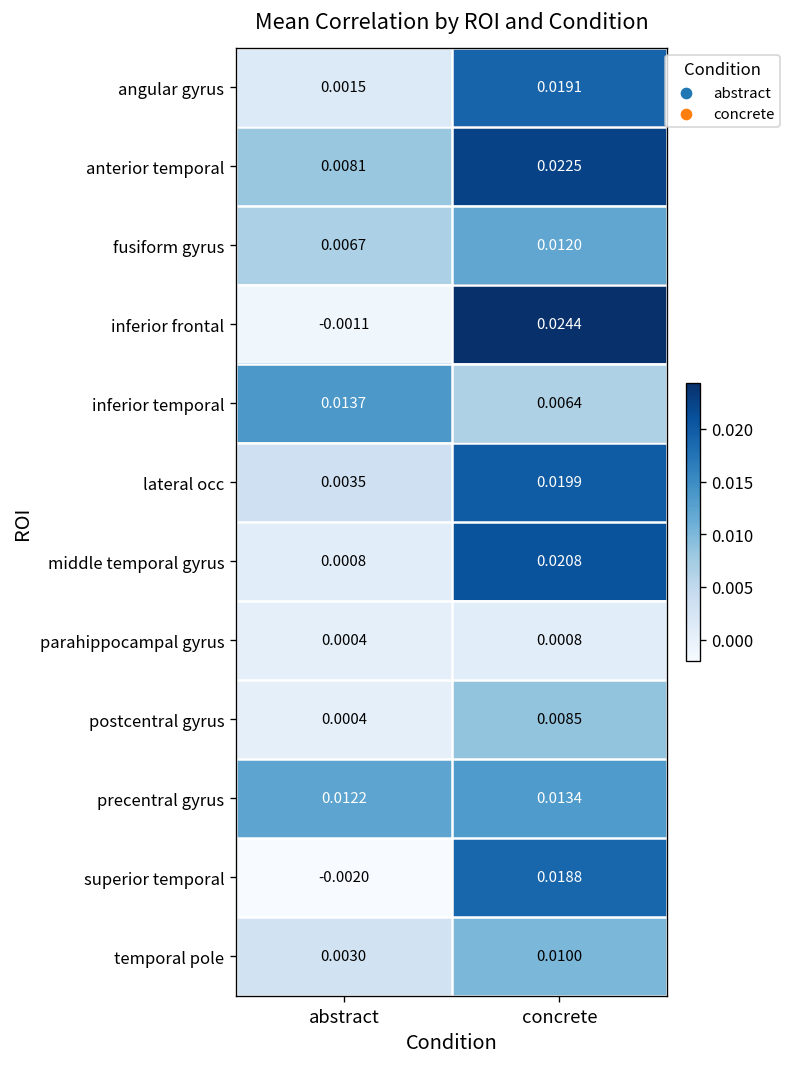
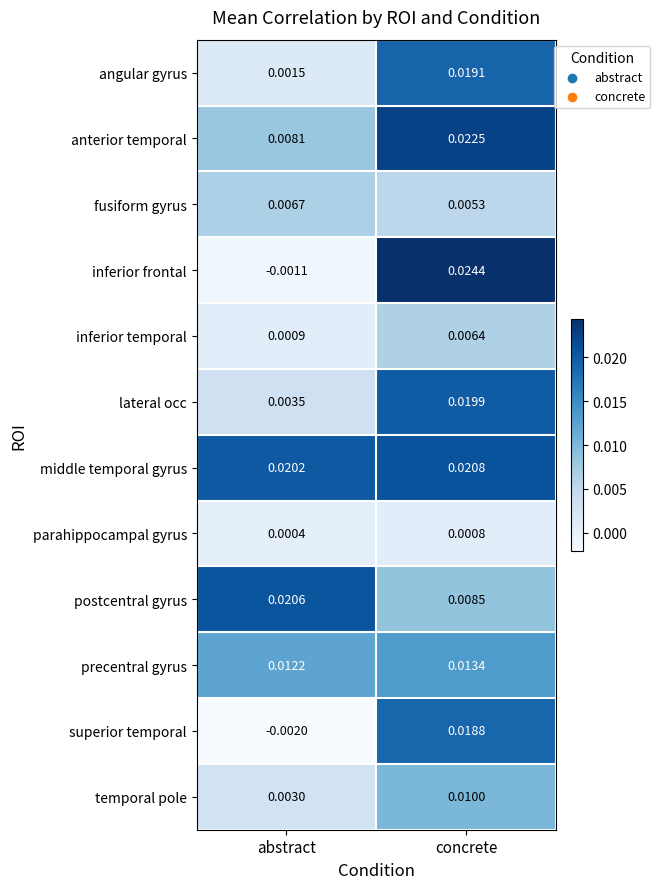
fusiform gyrus, concrete: 0.0120 -> 0.0053
inferior temporal, abstract: 0.0137 -> 0.0009
middle temporal gyrus, abstract: 0.0008 -> 0.0202
postcentral gyrus, abstract: 0.0004 -> 0.0206
